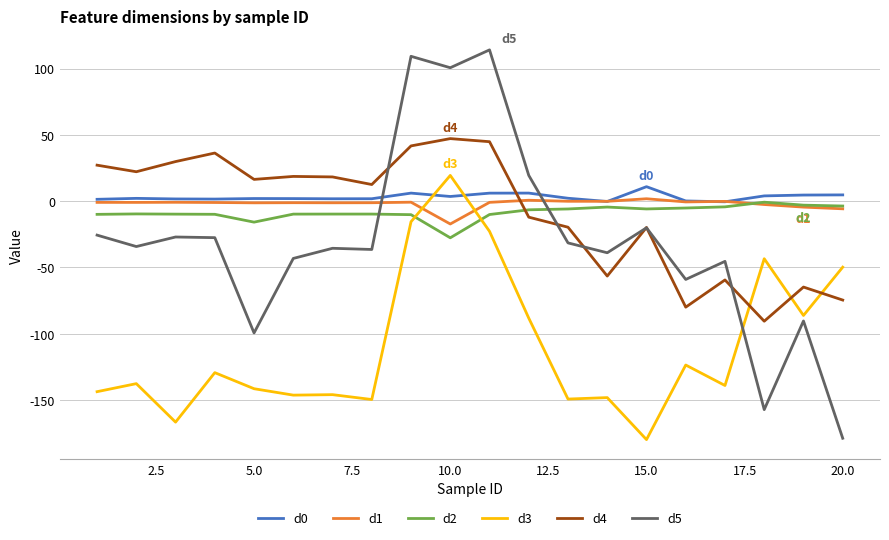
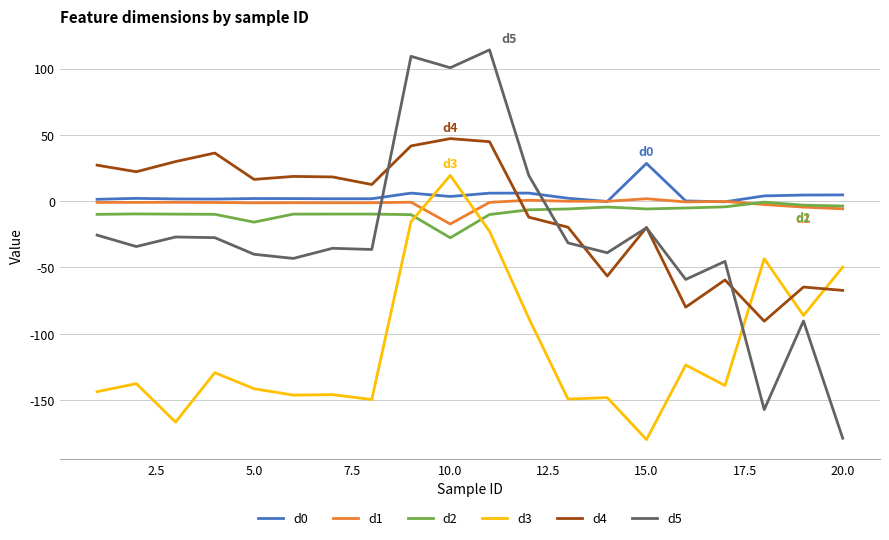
d5, 5.0: -99 -> -40
d0, 15.0: 11 -> 28
d4, 20.0: -75 -> -67
